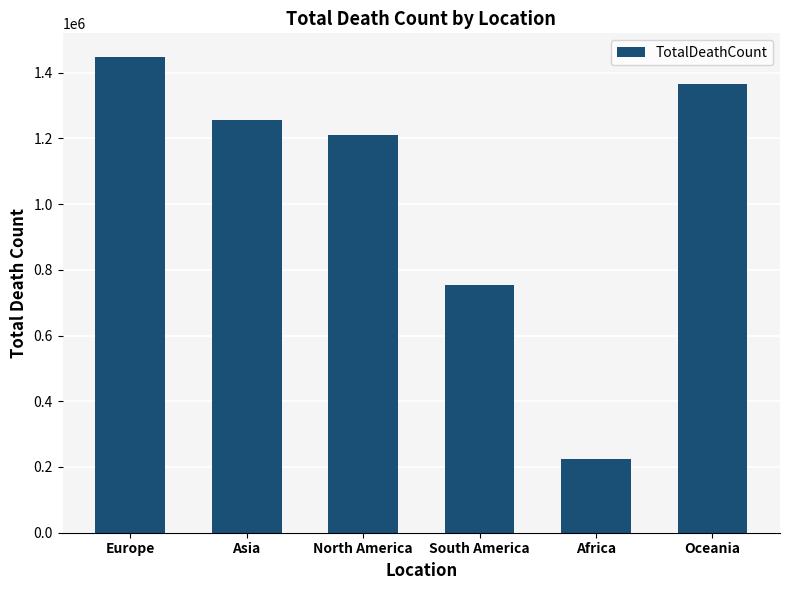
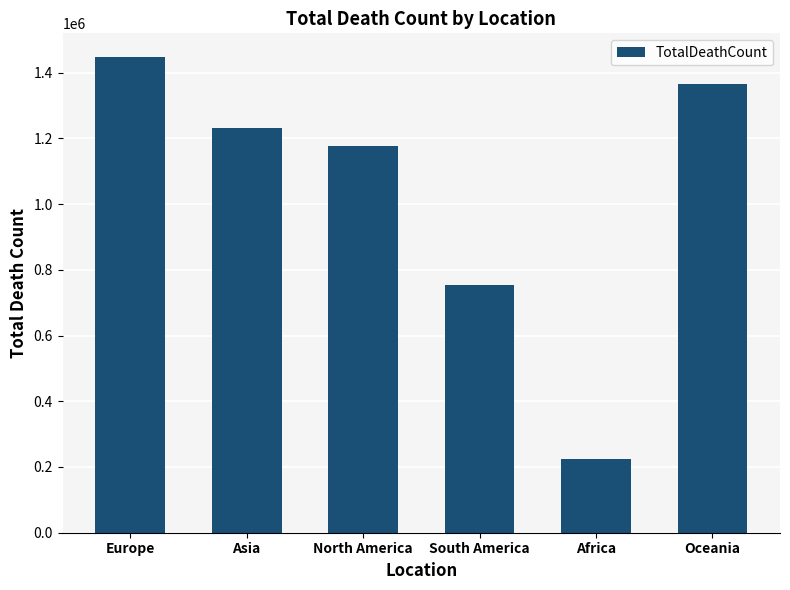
Asia: 1260000 -> 1230000
North America: 1210000 -> 1180000
